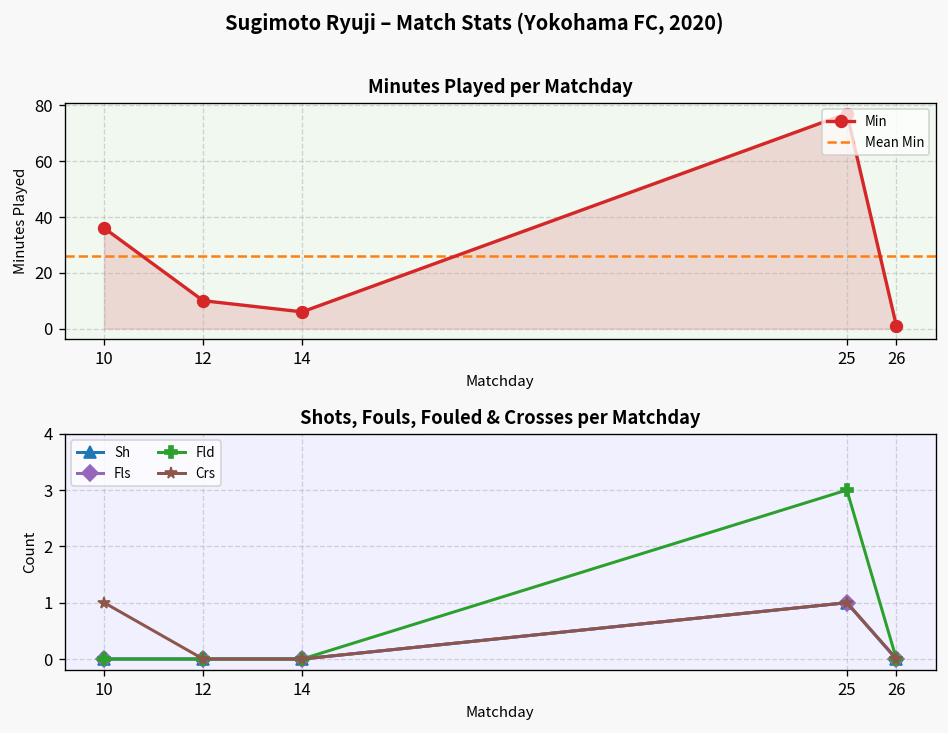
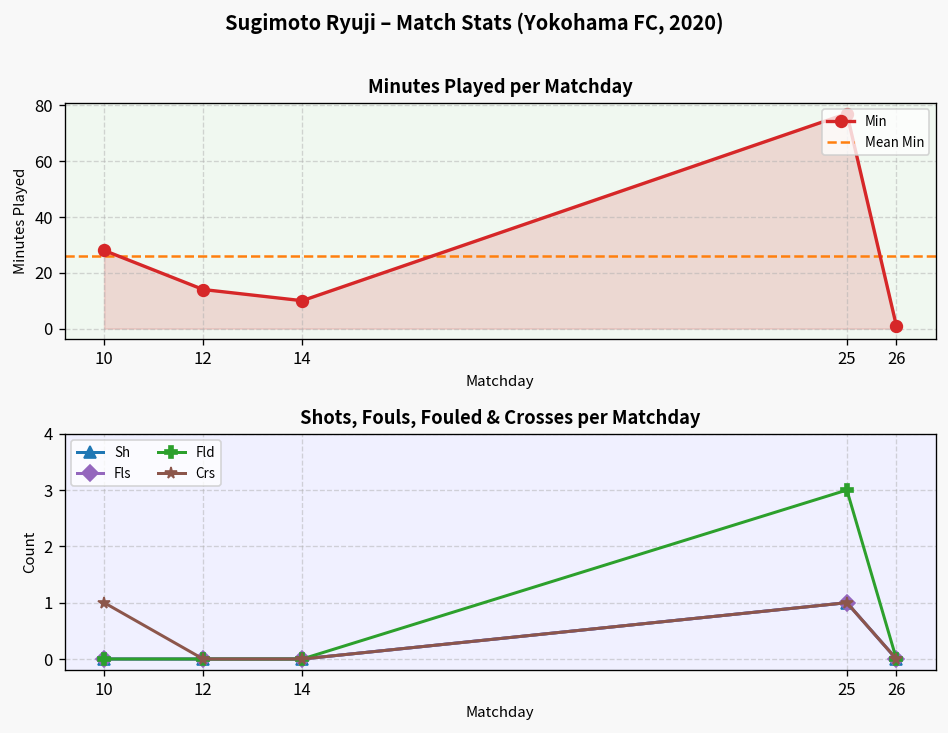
Minutes Played per Matchday, 10: 36 -> 28
Minutes Played per Matchday, 12: 10 -> 14
Minutes Played per Matchday, 14: 6 -> 10
